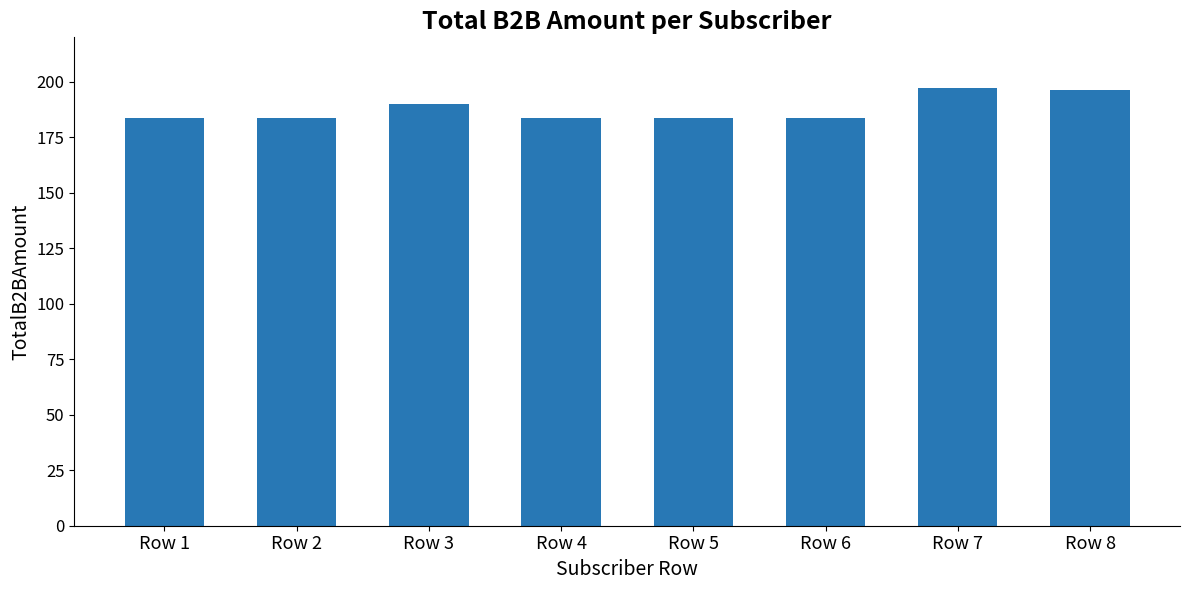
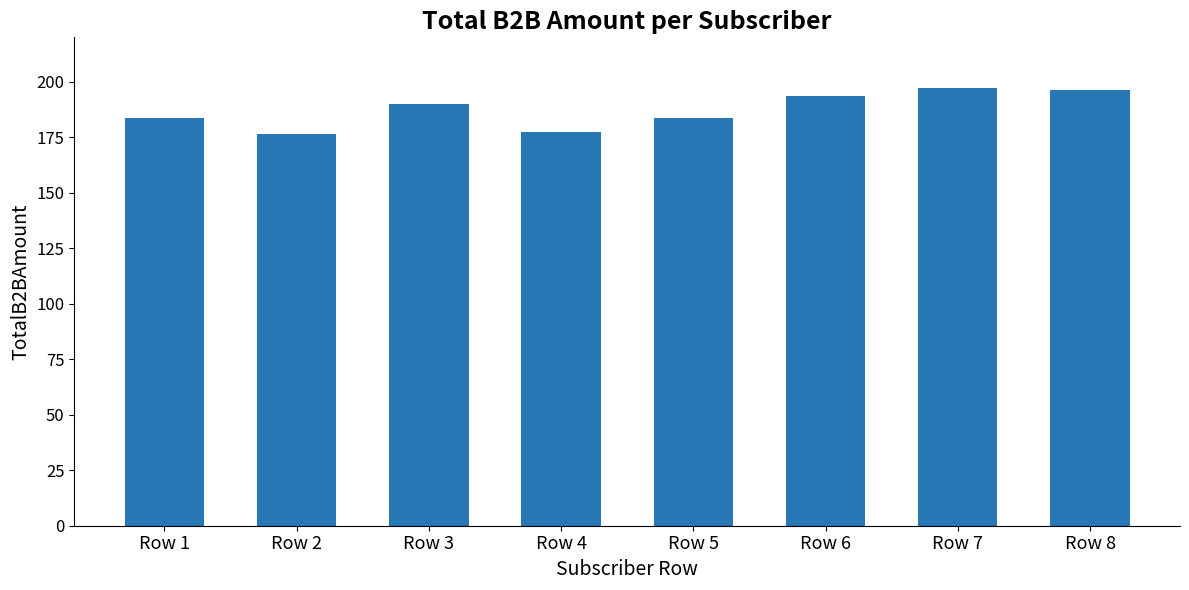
Row 2: 184 -> 176
Row 4: 184 -> 177
Row 6: 184 -> 194
